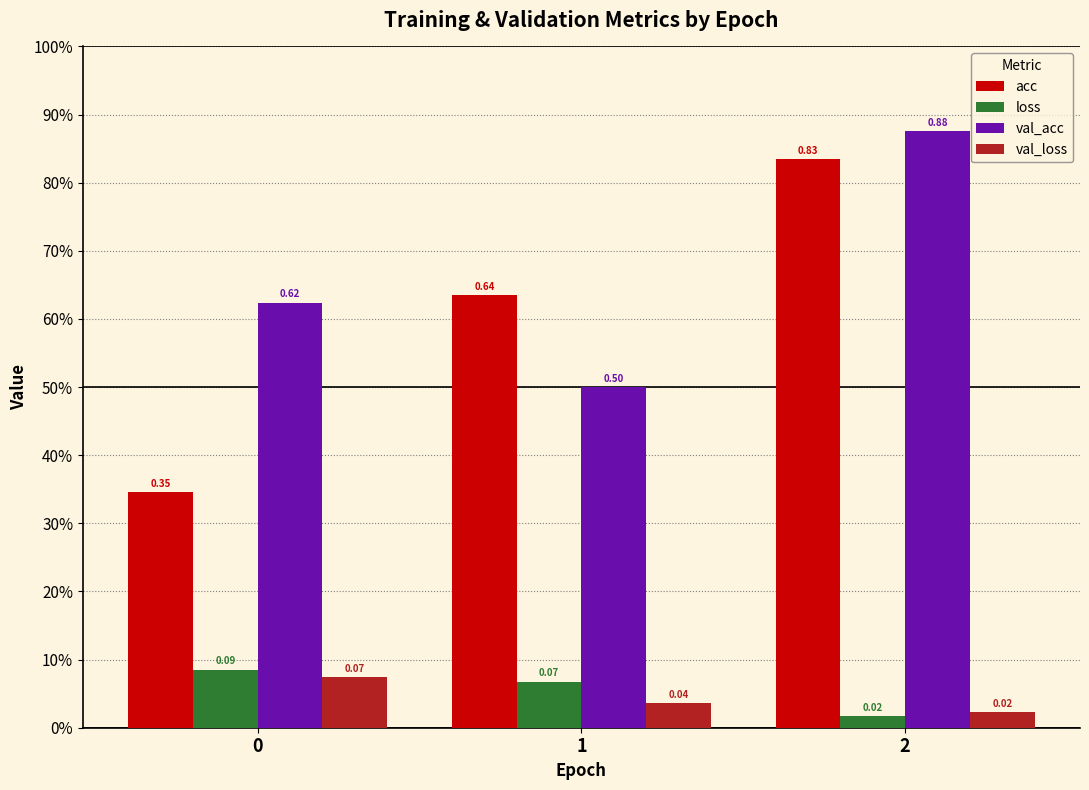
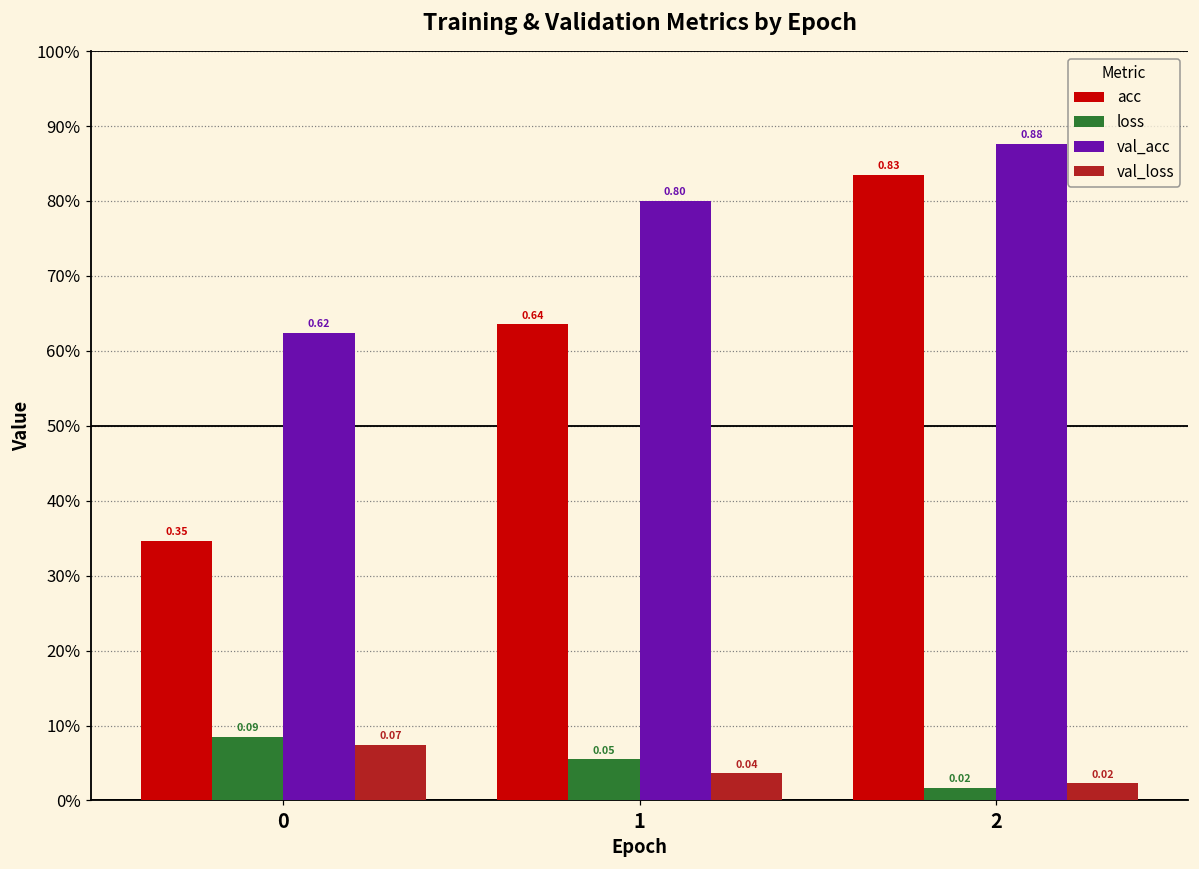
loss, 1: 0.07 -> 0.05
val_acc, 1: 0.50 -> 0.80
